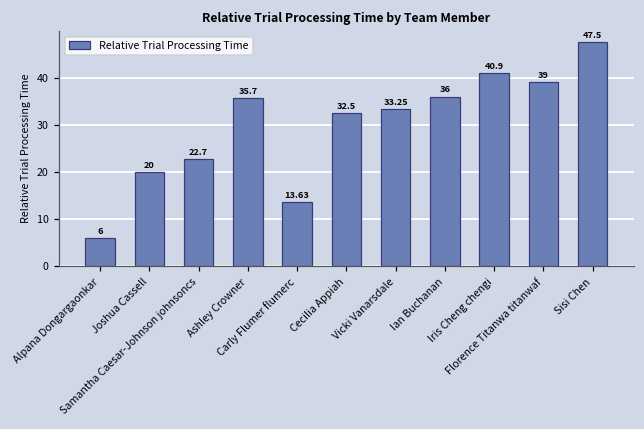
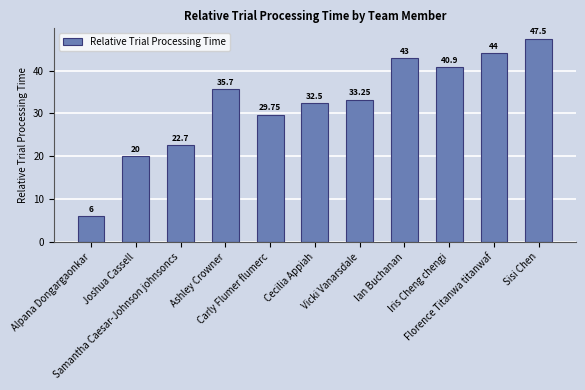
Carly Flumer flumerc: 13.63 -> 29.75
Ian Buchanan: 36 -> 43
Florence Titanwa titanwaf: 39 -> 44
